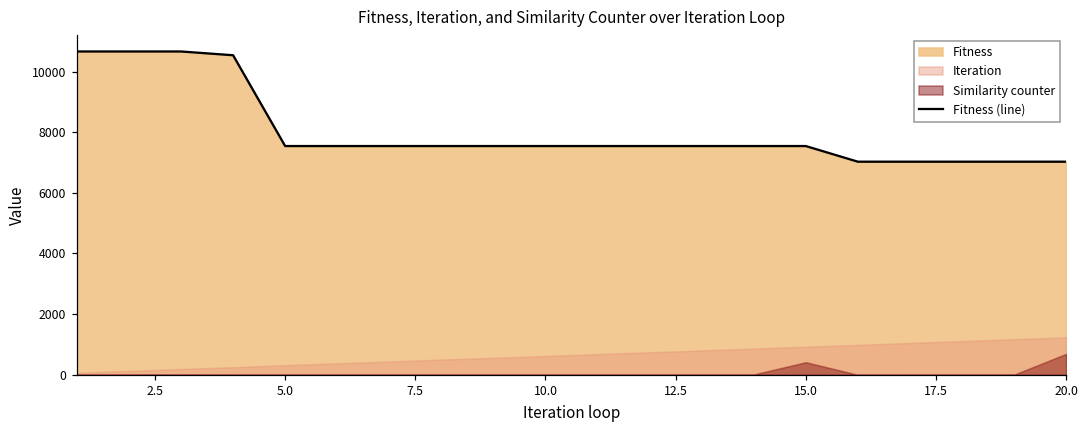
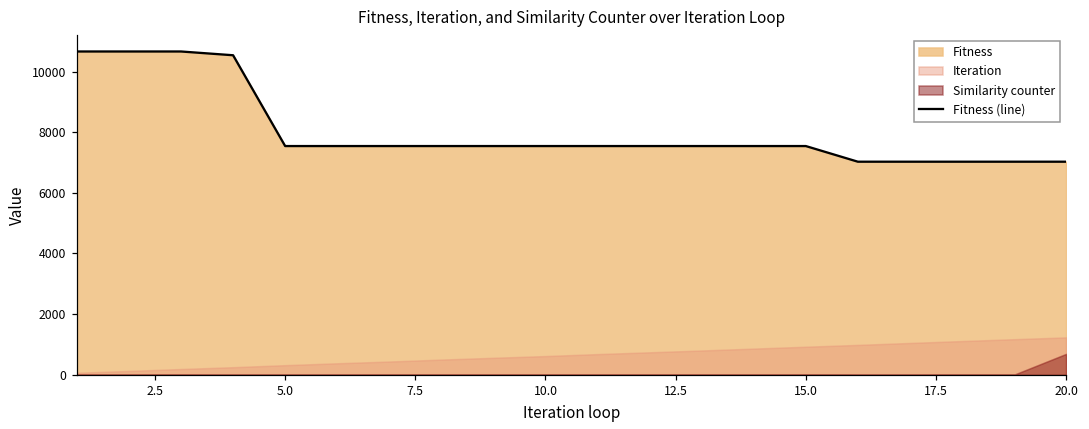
Similarity counter, 15.0: 400 -> 0
